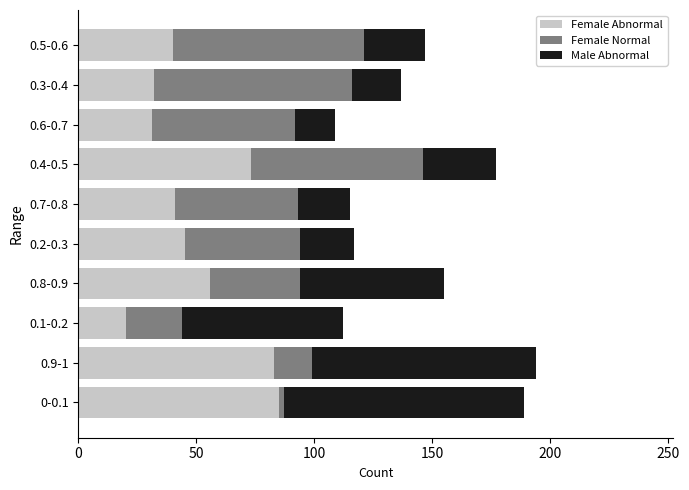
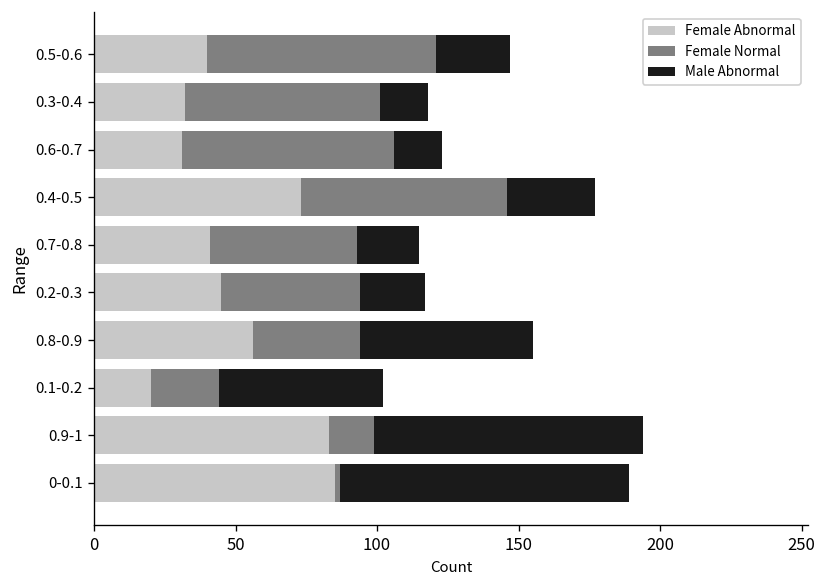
Female Normal, 0.3-0.4: 84 -> 69
Male Abnormal, 0.3-0.4: 21 -> 17
Female Normal, 0.6-0.7: 61 -> 75
Male Abnormal, 0.1-0.2: 68 -> 58
